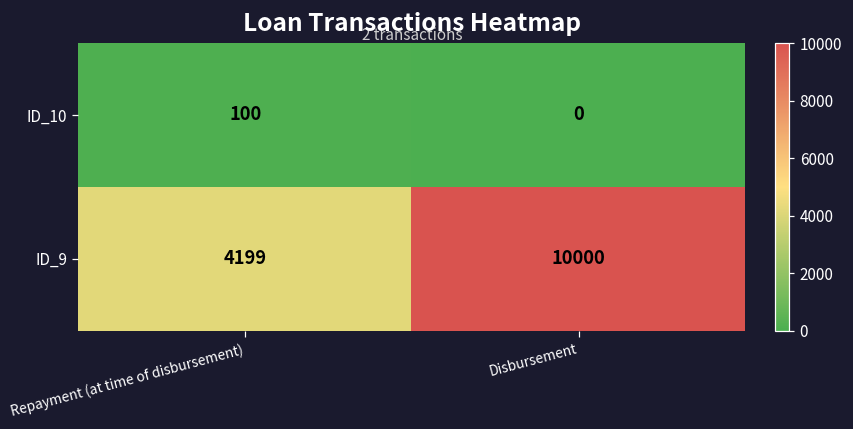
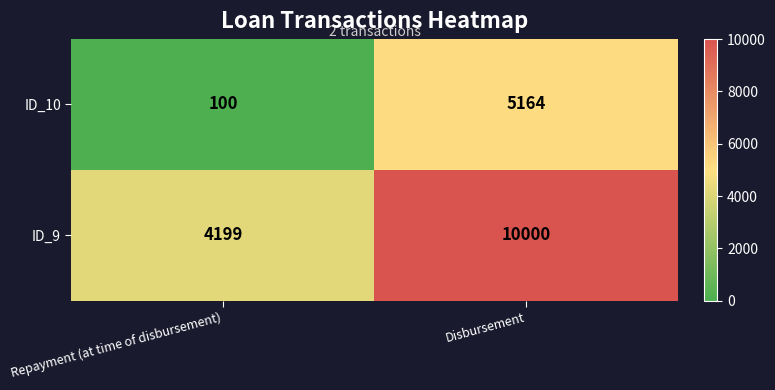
ID_10, Disbursement: 0 -> 5164
